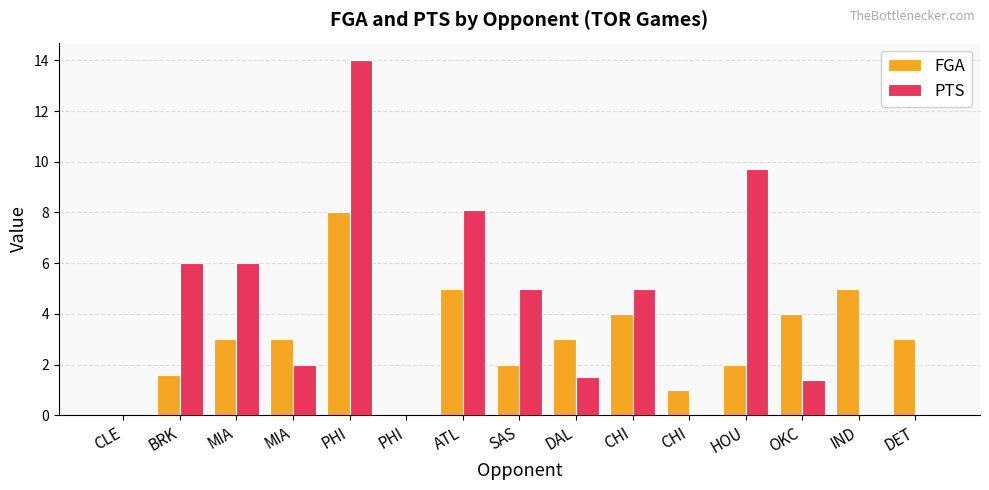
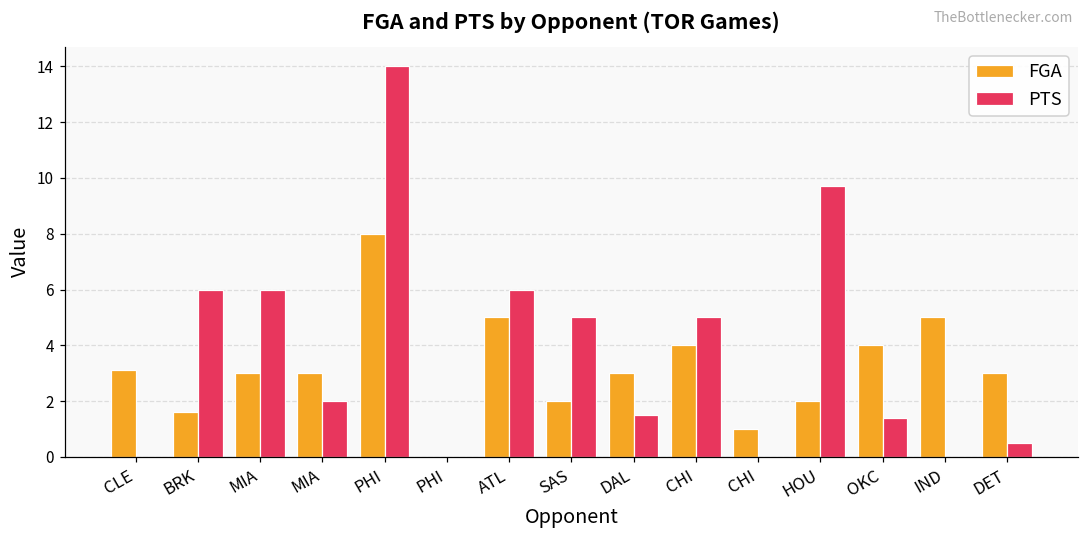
FGA, CLE: 0.0 -> 3.1
PTS, ATL: 8.1 -> 6.0
PTS, DET: 0.0 -> 0.5
